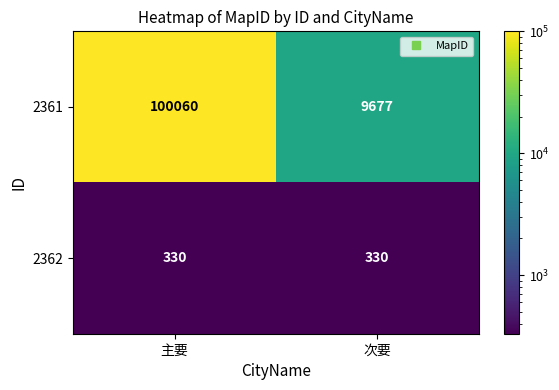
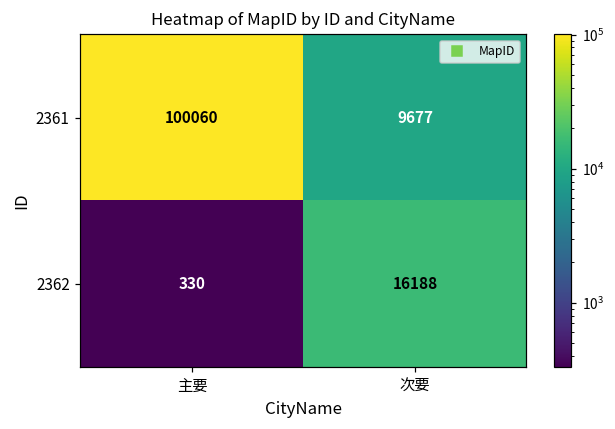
2362, 次要: 330 -> 16188
